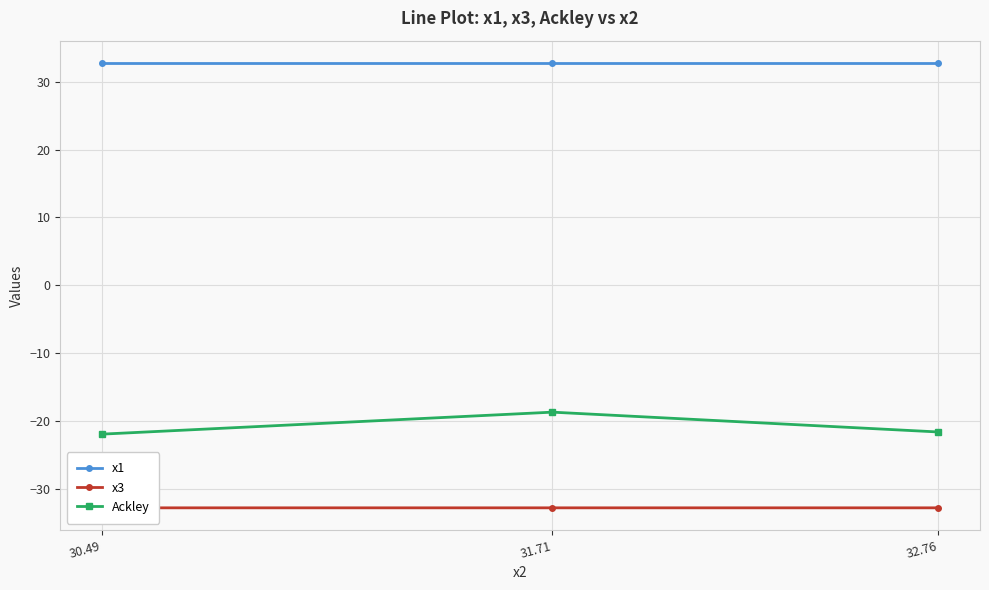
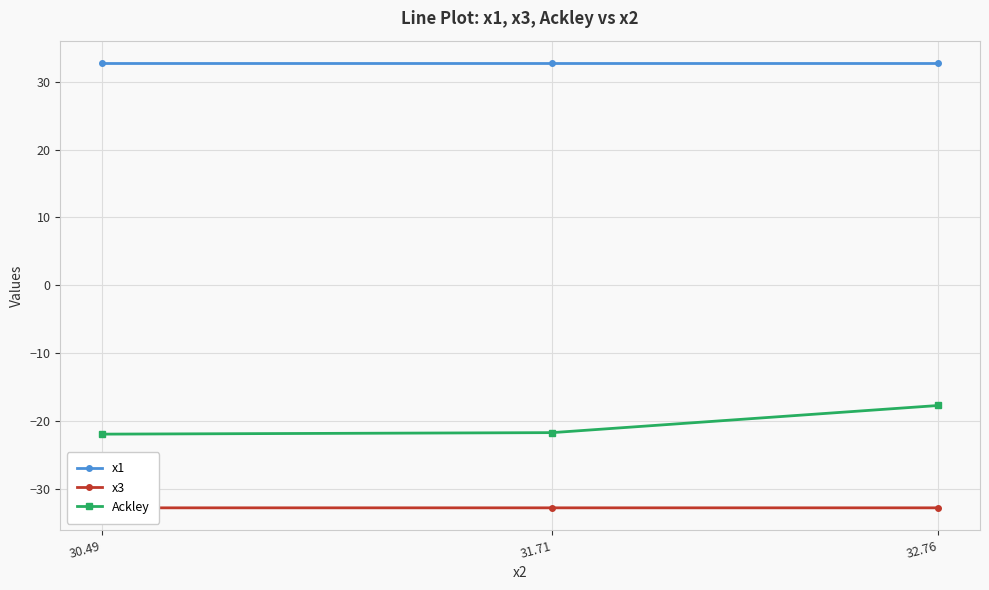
Ackley, 31.71: -19 -> -22
Ackley, 32.76: -22 -> -18
